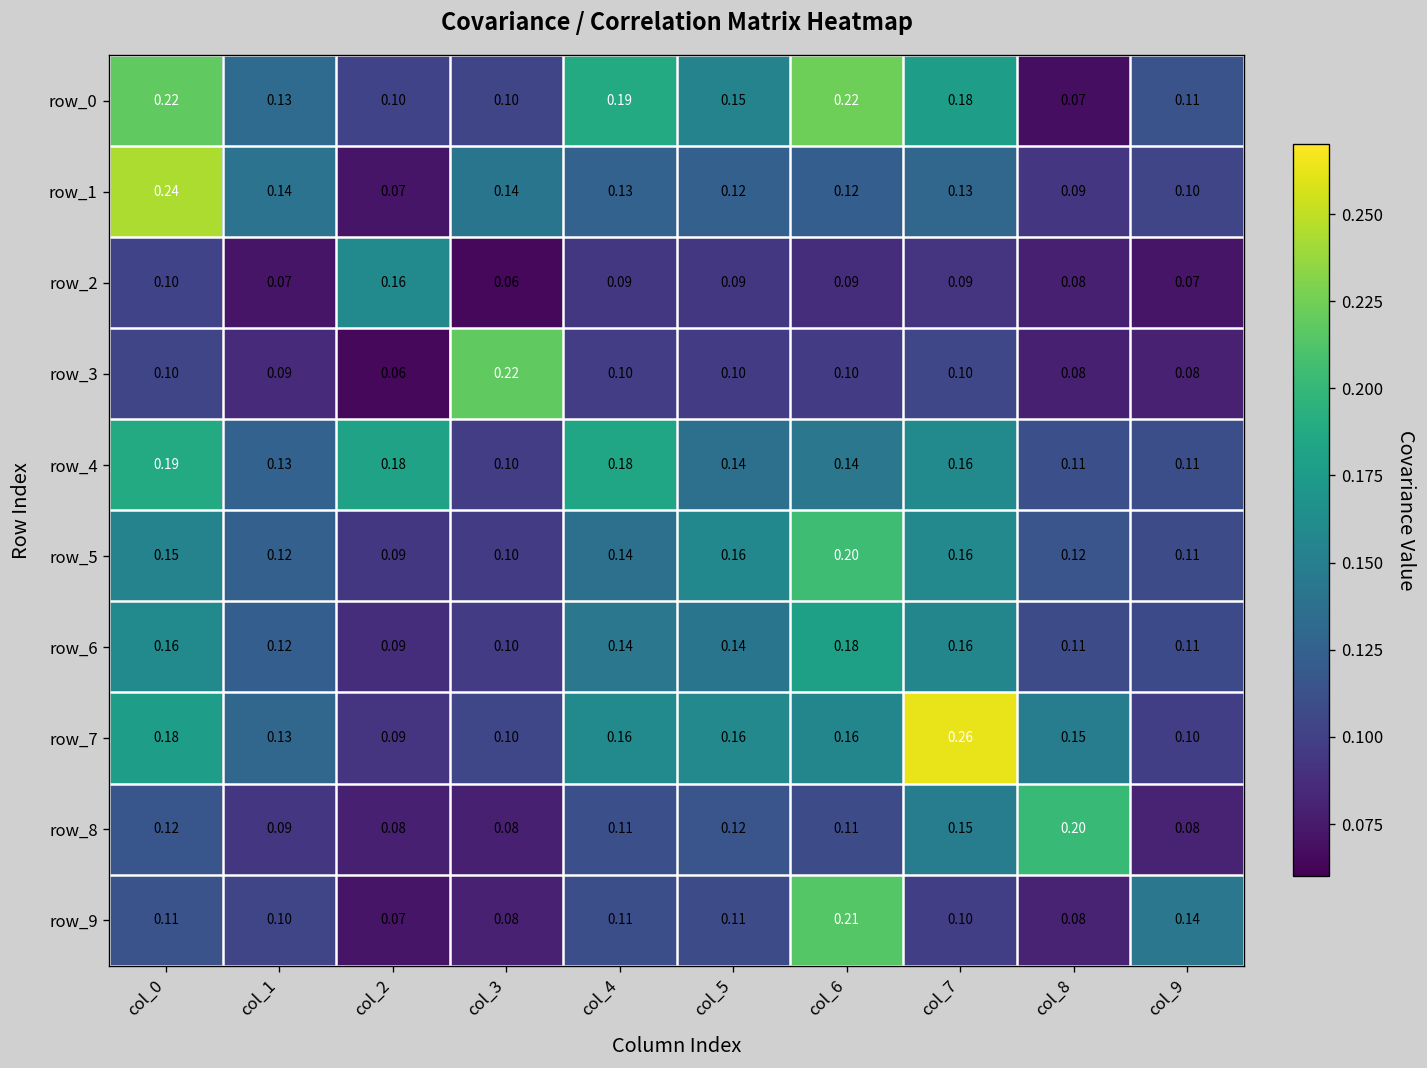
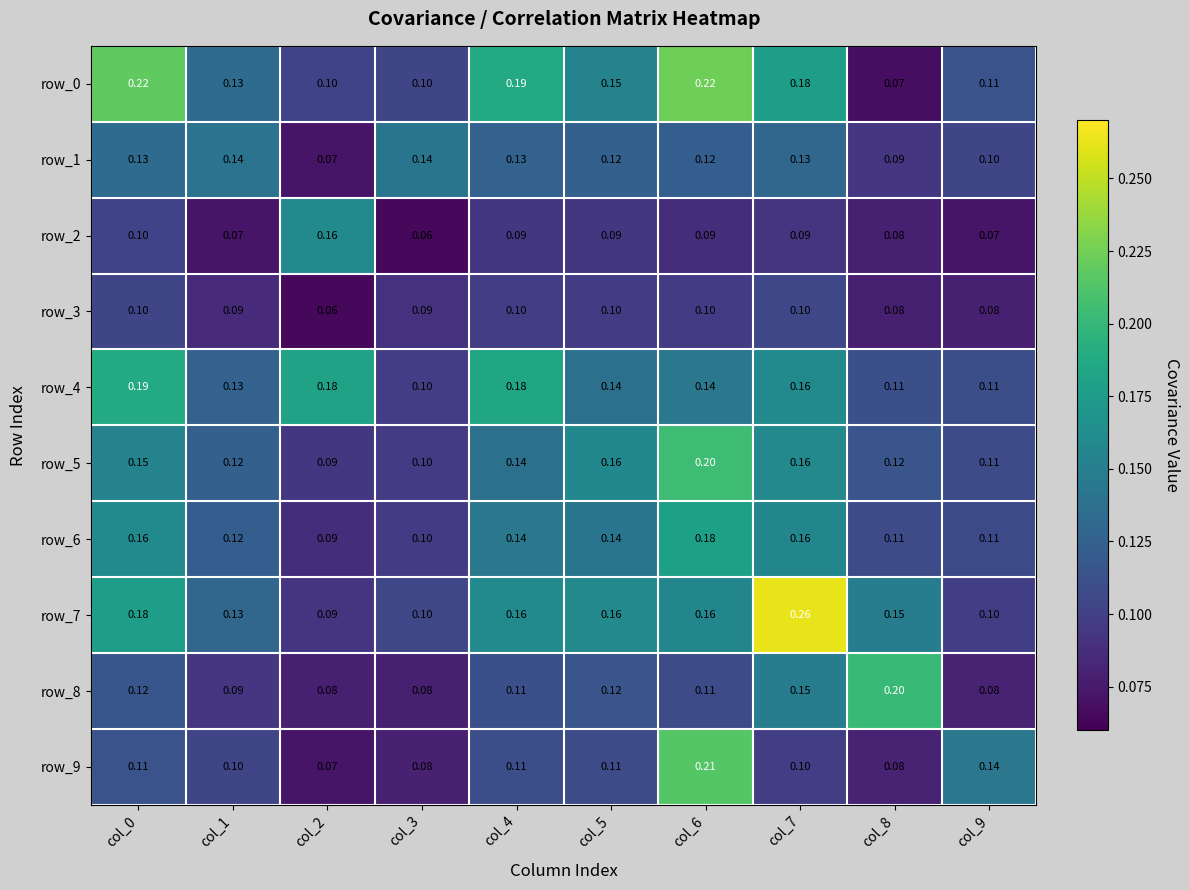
row_1, col_0: 0.24 -> 0.13
row_3, col_3: 0.22 -> 0.09
